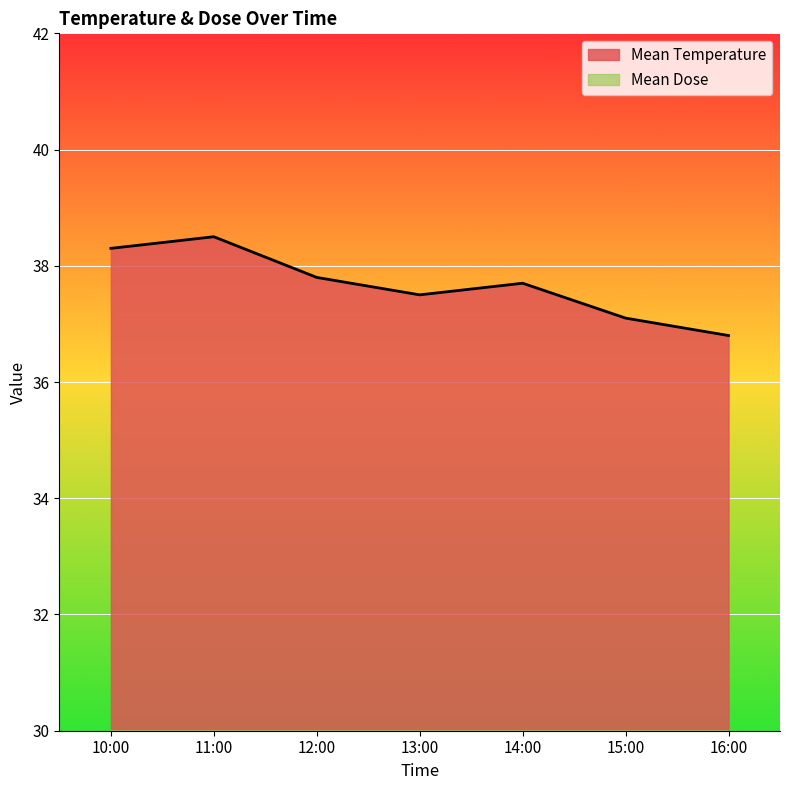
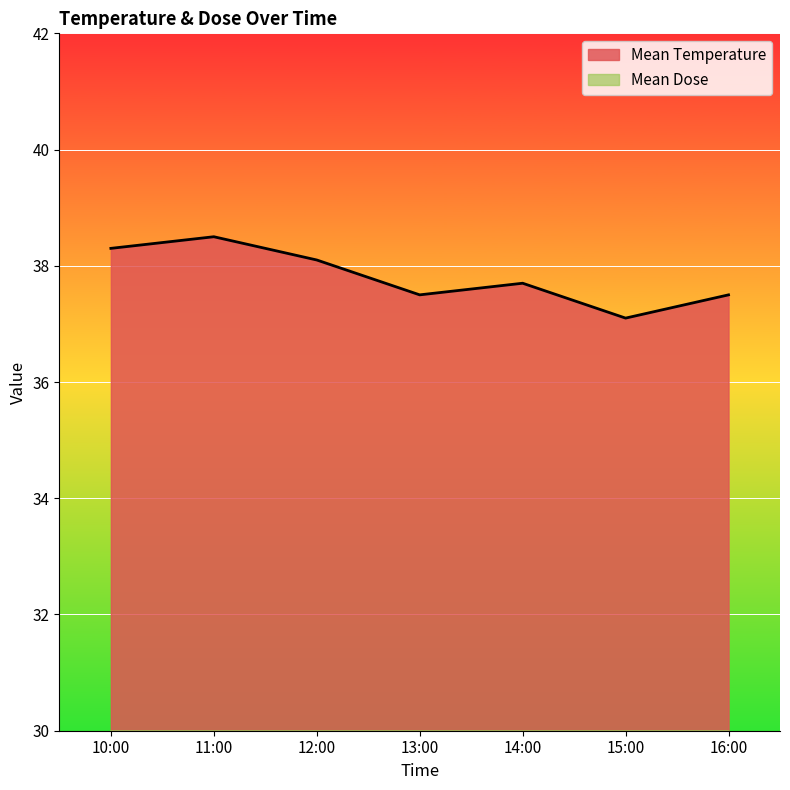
Mean Temperature, 12:00: 37.8 -> 38.1
Mean Temperature, 16:00: 36.8 -> 37.5
